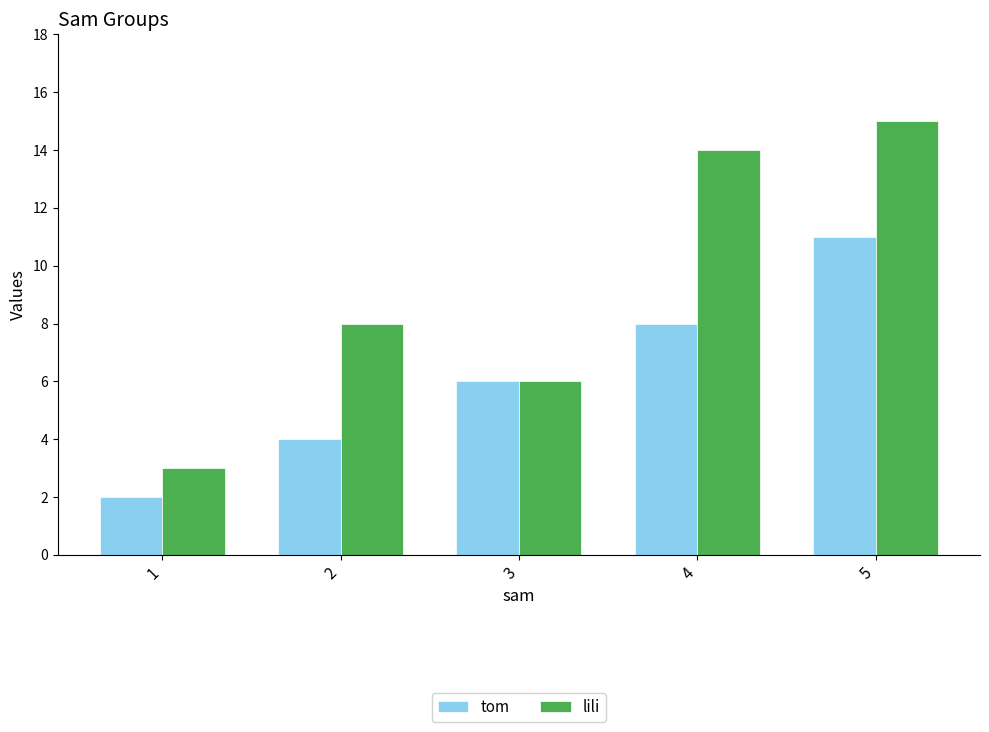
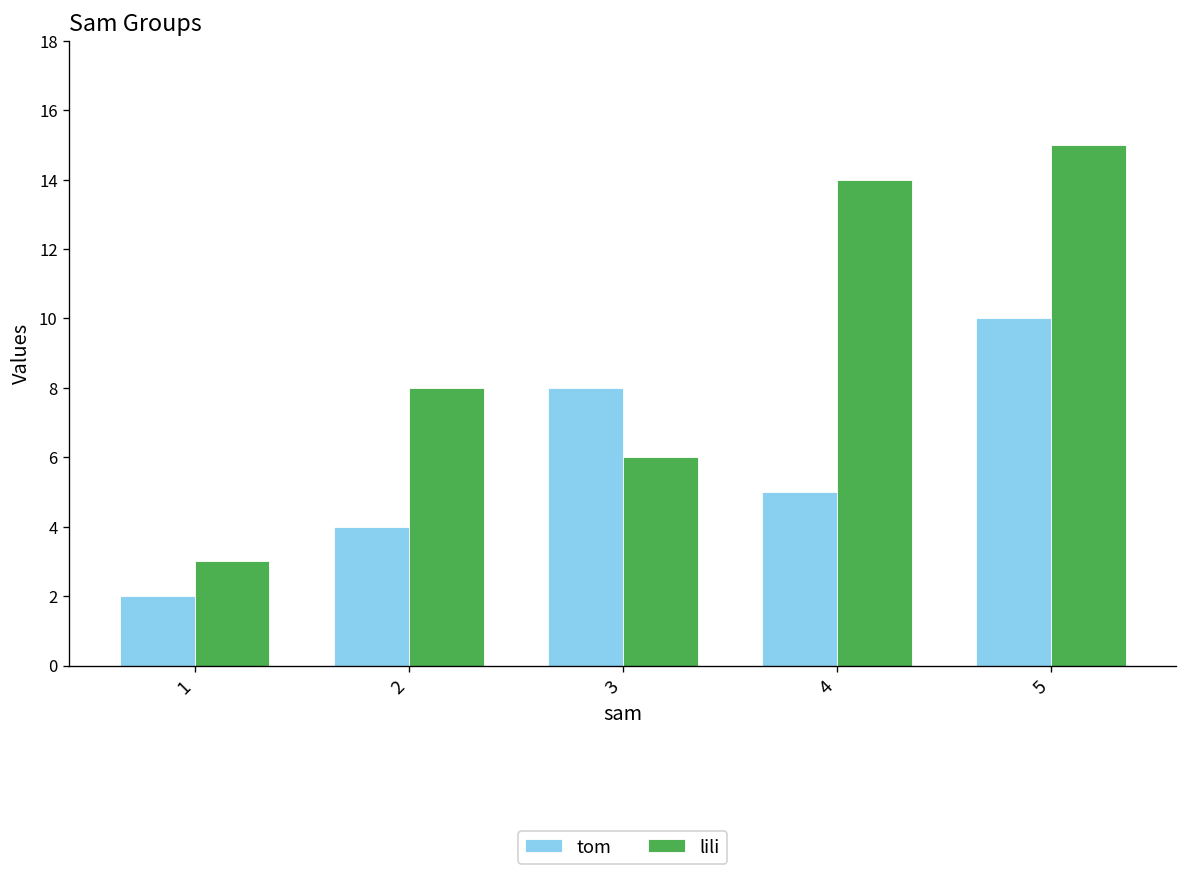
tom, 3: 6 -> 8
tom, 4: 8 -> 5
tom, 5: 11 -> 10
